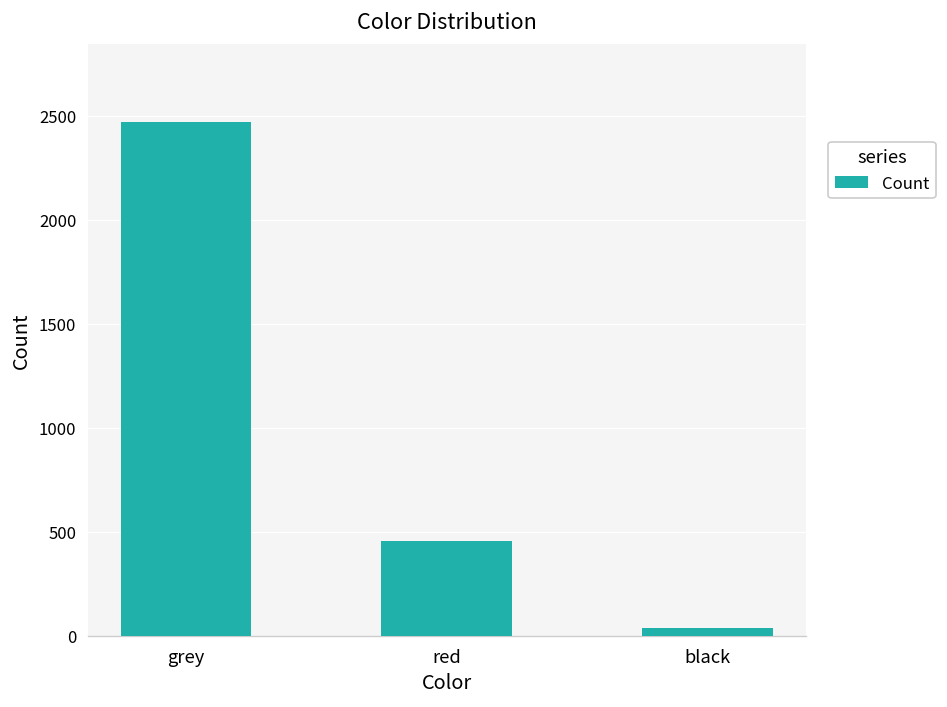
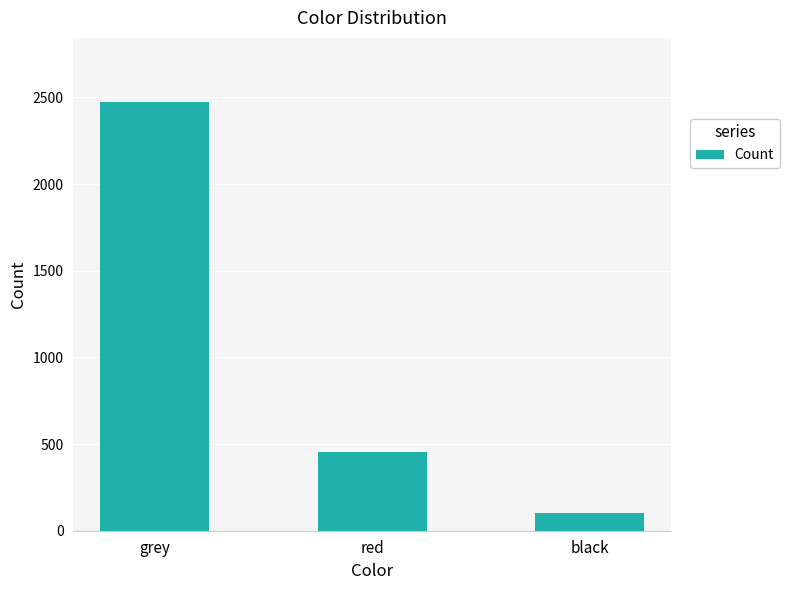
black: 40 -> 100
